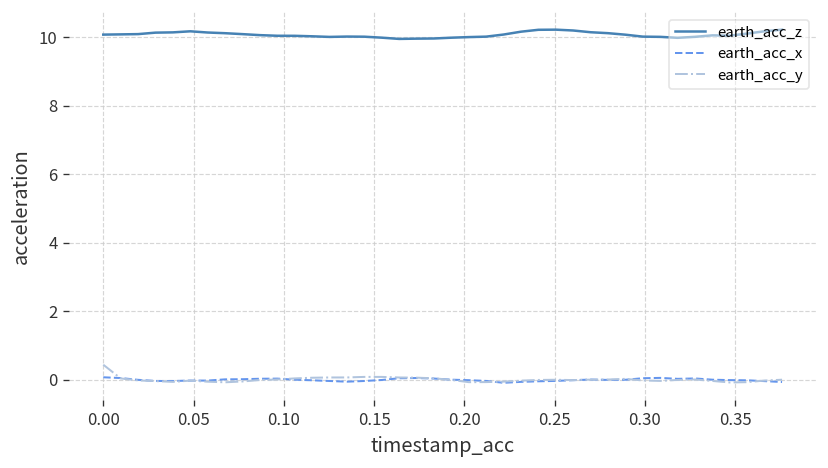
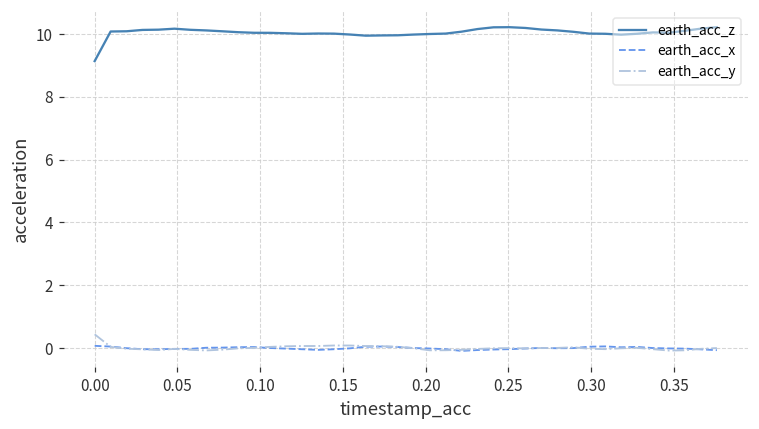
earth_acc_z, 0.00: 10.1 -> 9.1
